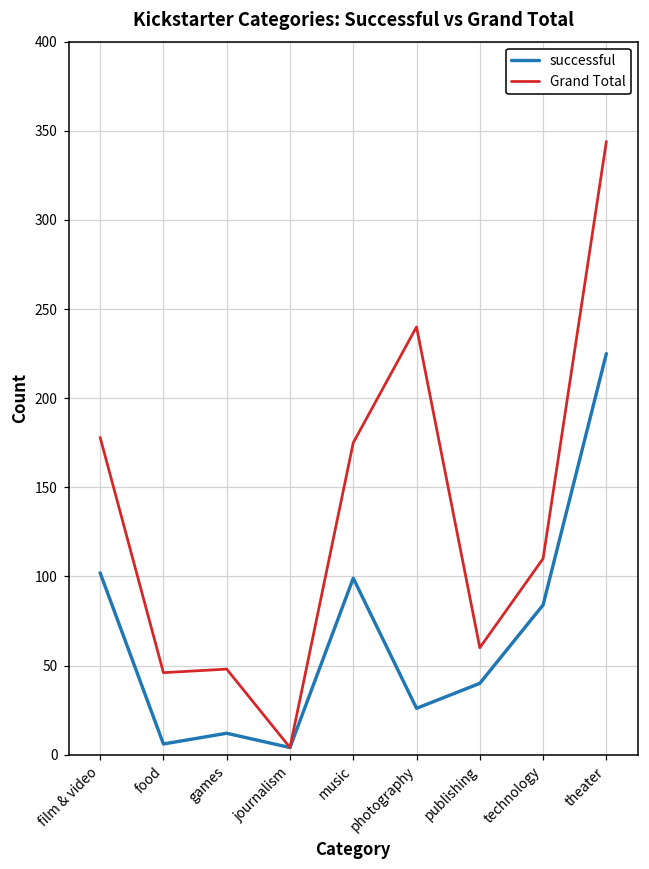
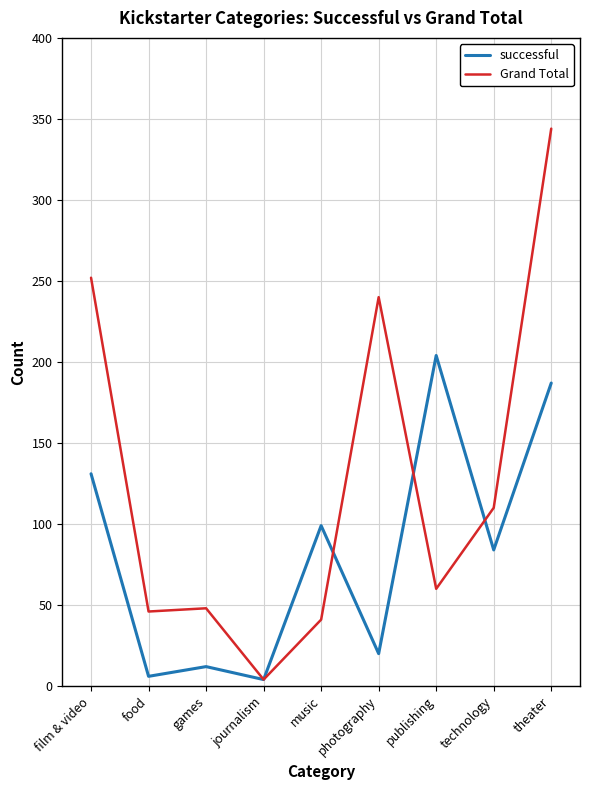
successful, film & video: 102 -> 131
Grand Total, film & video: 178 -> 252
Grand Total, music: 175 -> 41
successful, photography: 26 -> 20
successful, publishing: 40 -> 204
successful, theater: 225 -> 187
